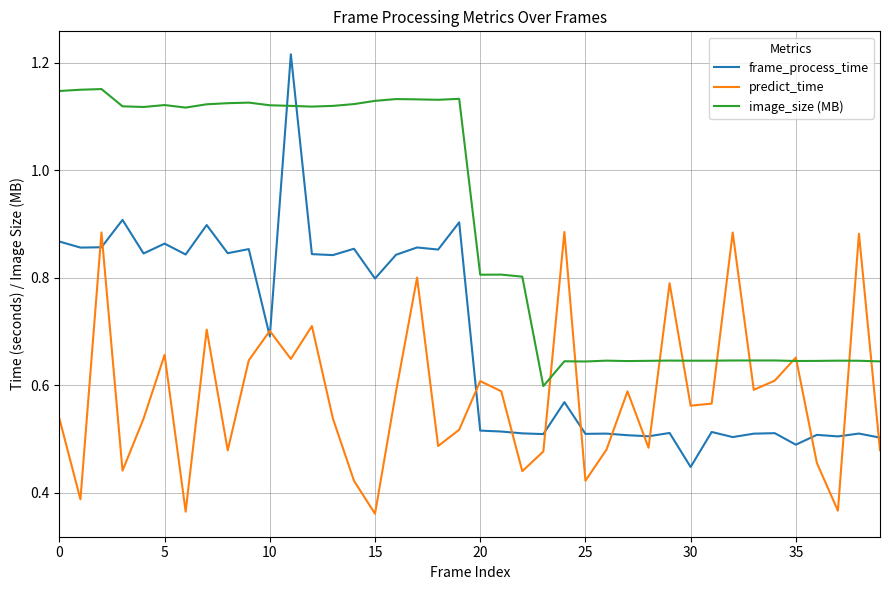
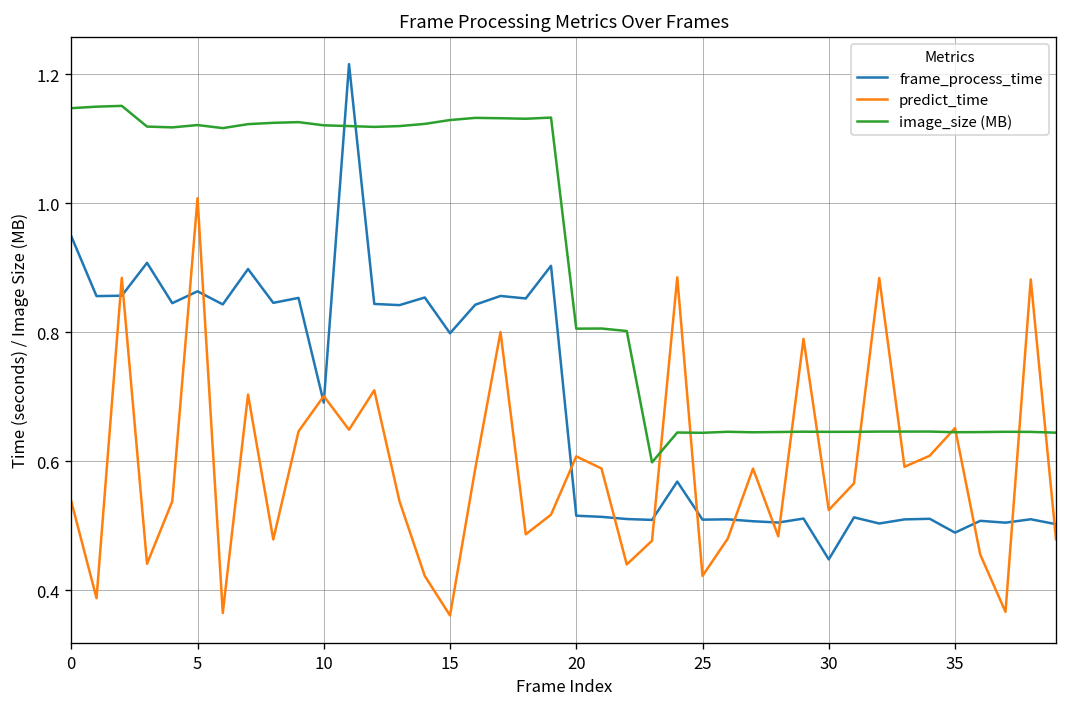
frame_process_time, 0: 0.87 -> 0.95
predict_time, 5: 0.66 -> 1.01
predict_time, 30: 0.56 -> 0.52
